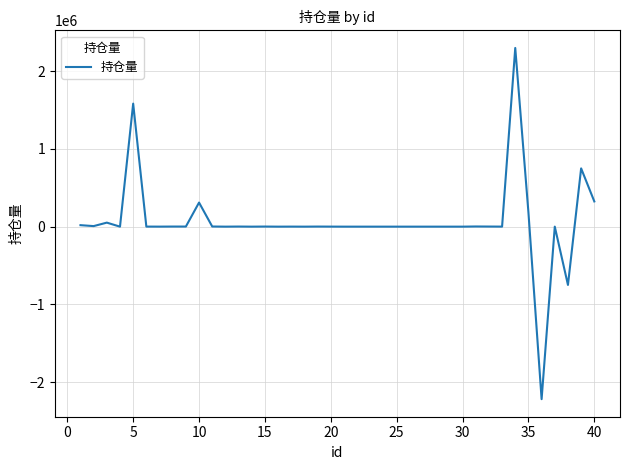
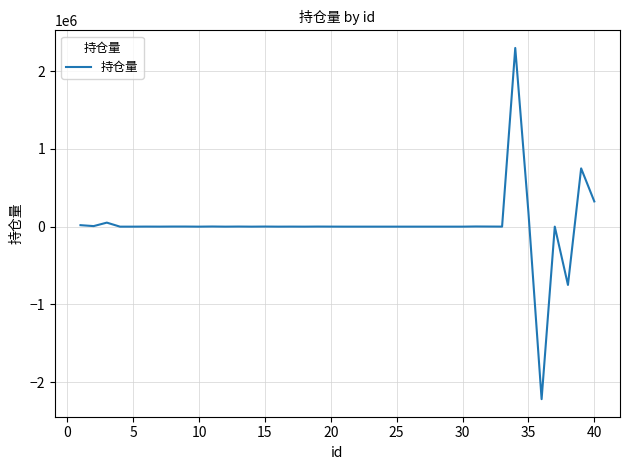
5: 1600000 -> 0
10: 300000 -> 0
